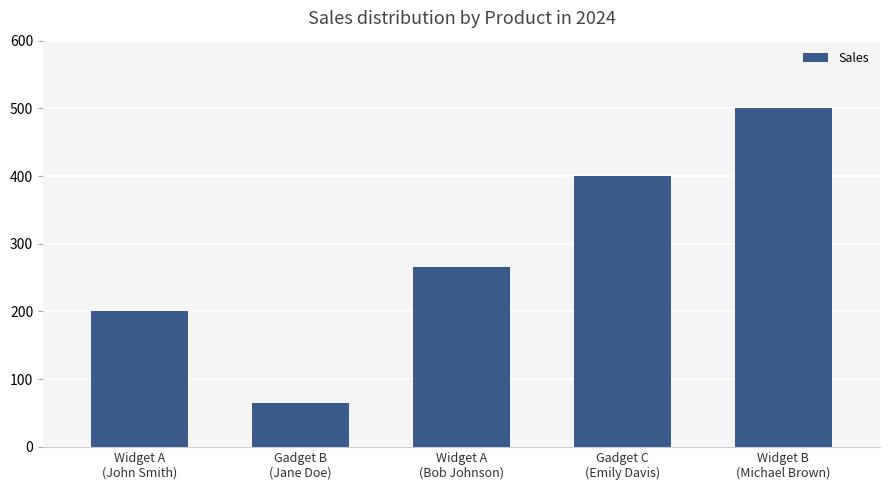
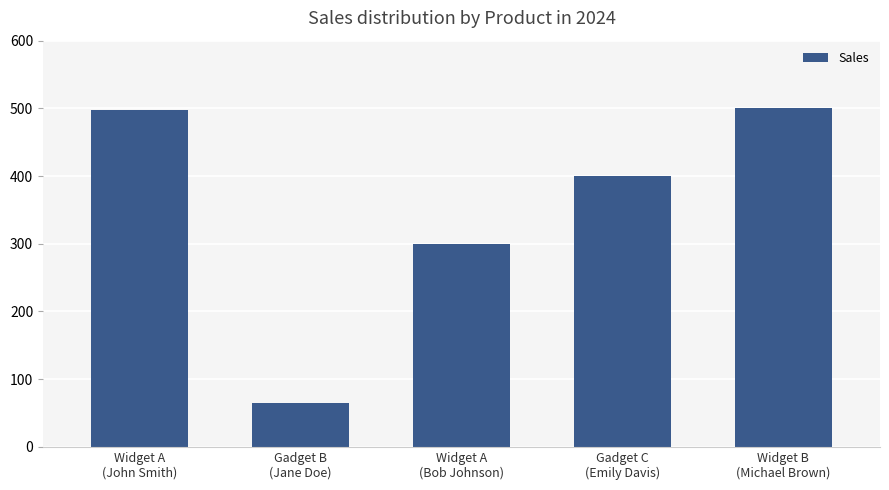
Widget A (John Smith): 200 -> 500
Widget A (Bob Johnson): 270 -> 300
